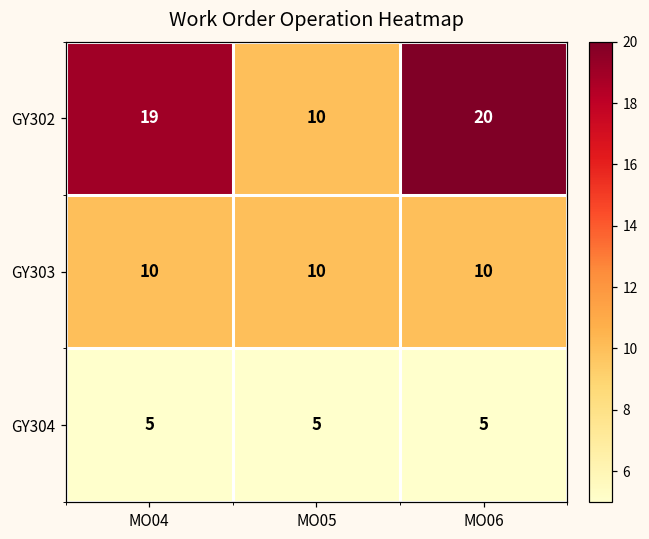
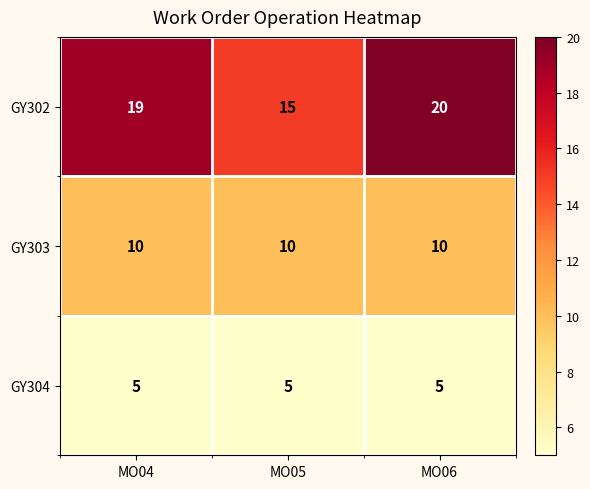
GY302, MO05: 10 -> 15
